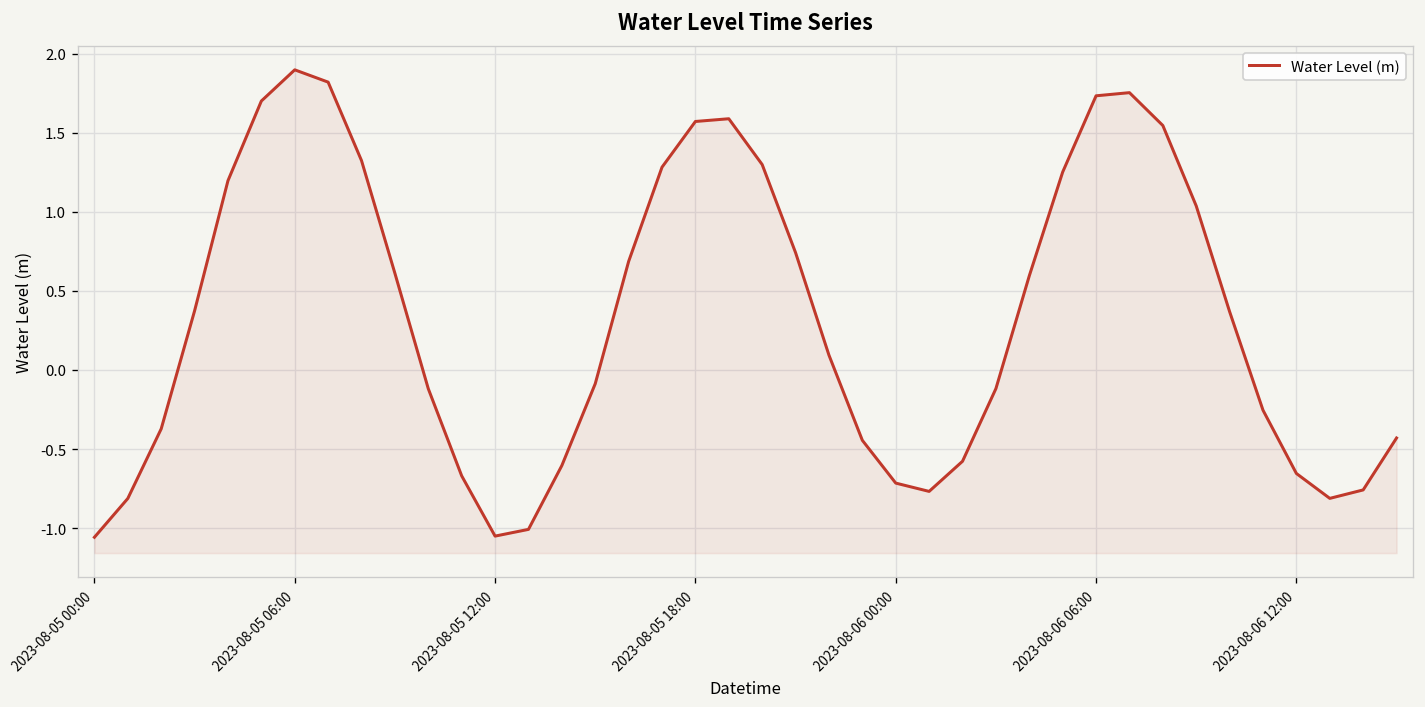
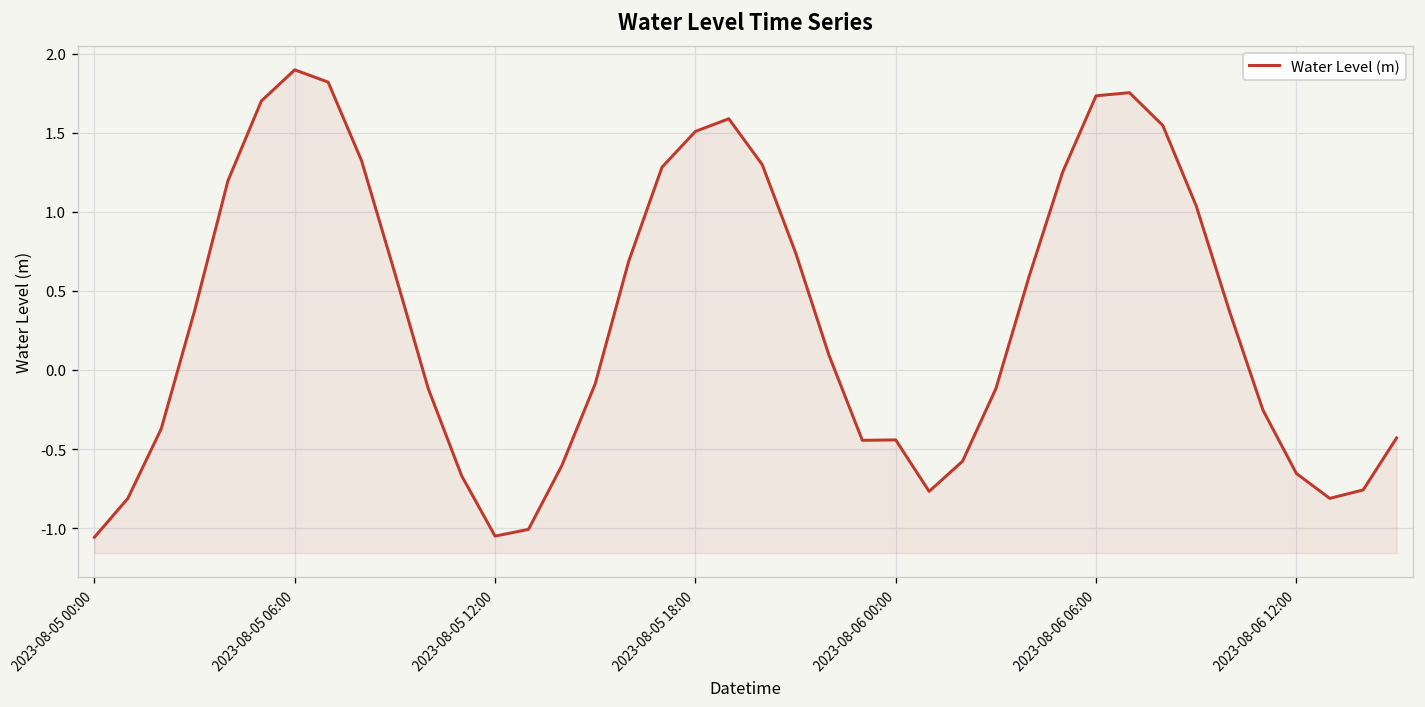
2023-08-05 18:00: 1.57 -> 1.51
2023-08-06 00:00: -0.72 -> -0.44
